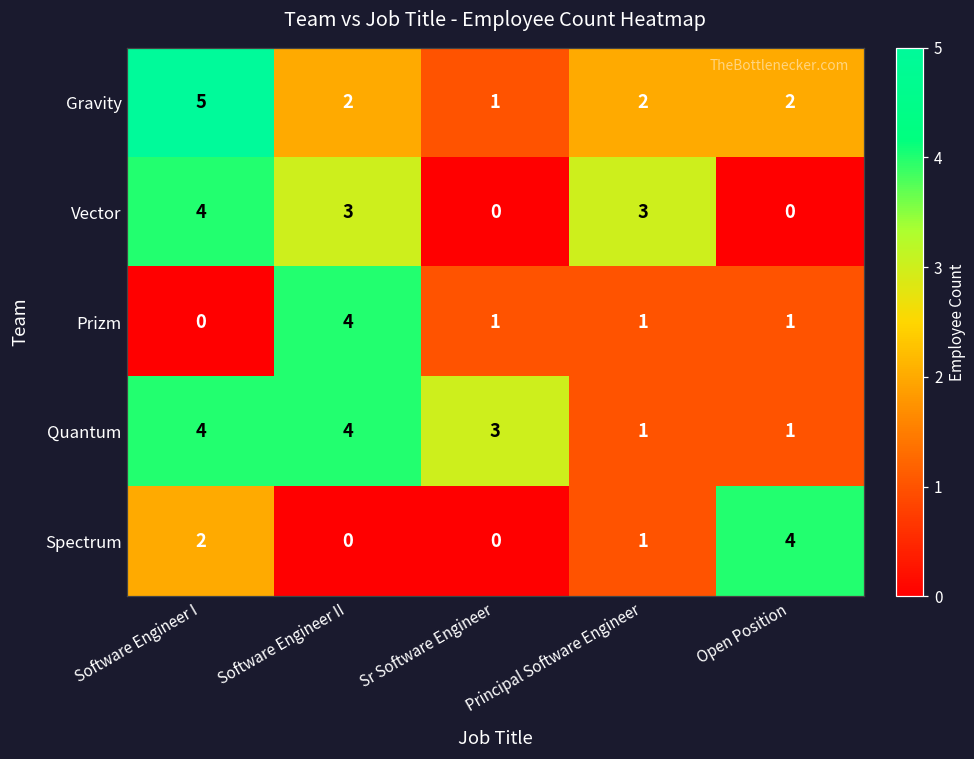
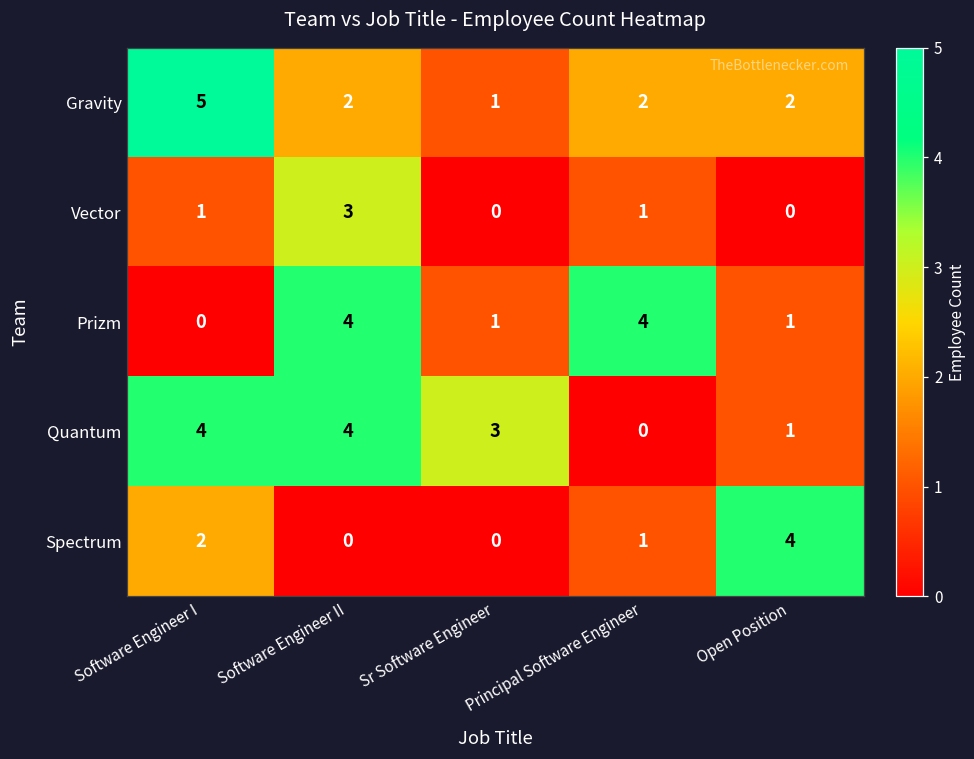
Vector, Software Engineer I: 4 -> 1
Vector, Principal Software Engineer: 3 -> 1
Prizm, Principal Software Engineer: 1 -> 4
Quantum, Principal Software Engineer: 1 -> 0
